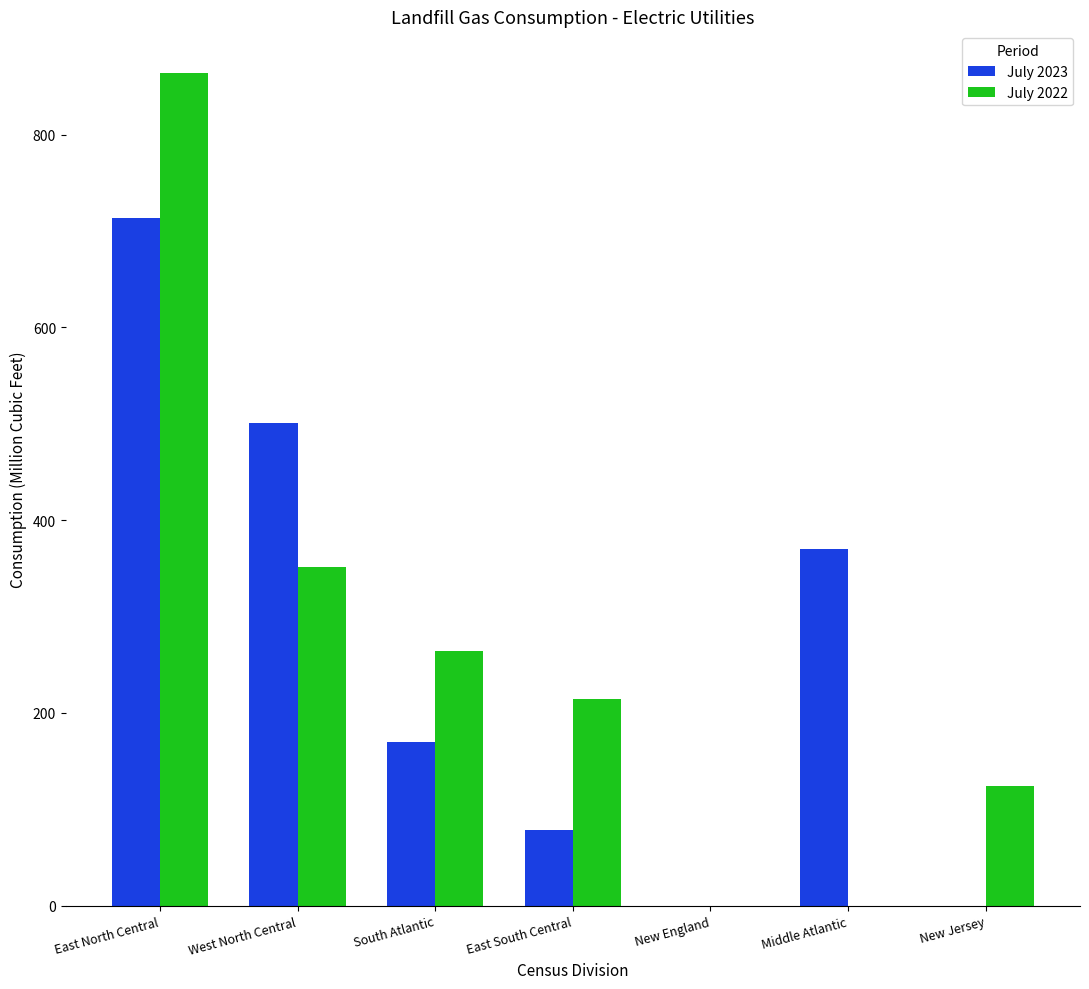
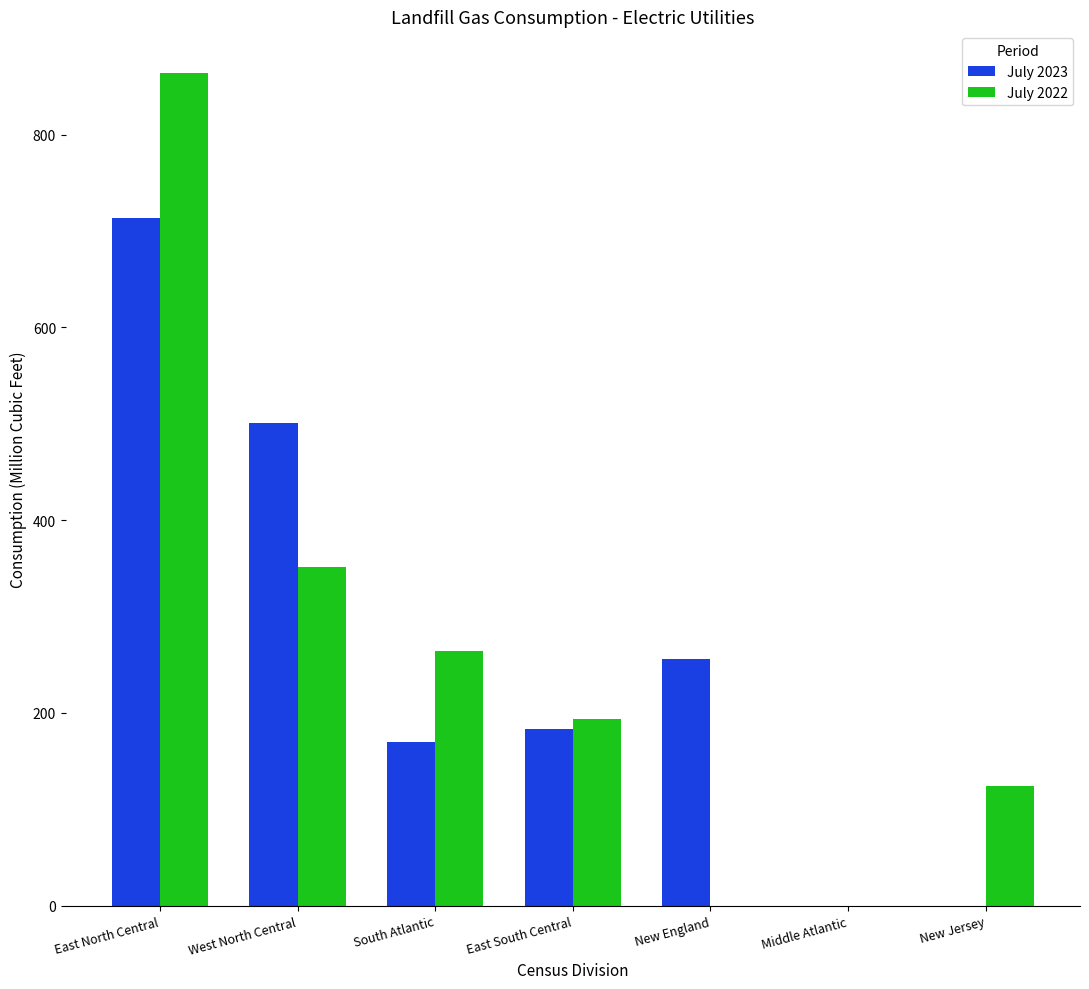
July 2023, East South Central: 80 -> 180
July 2022, East South Central: 210 -> 190
July 2023, New England: 0 -> 260
July 2023, Middle Atlantic: 370 -> 0
